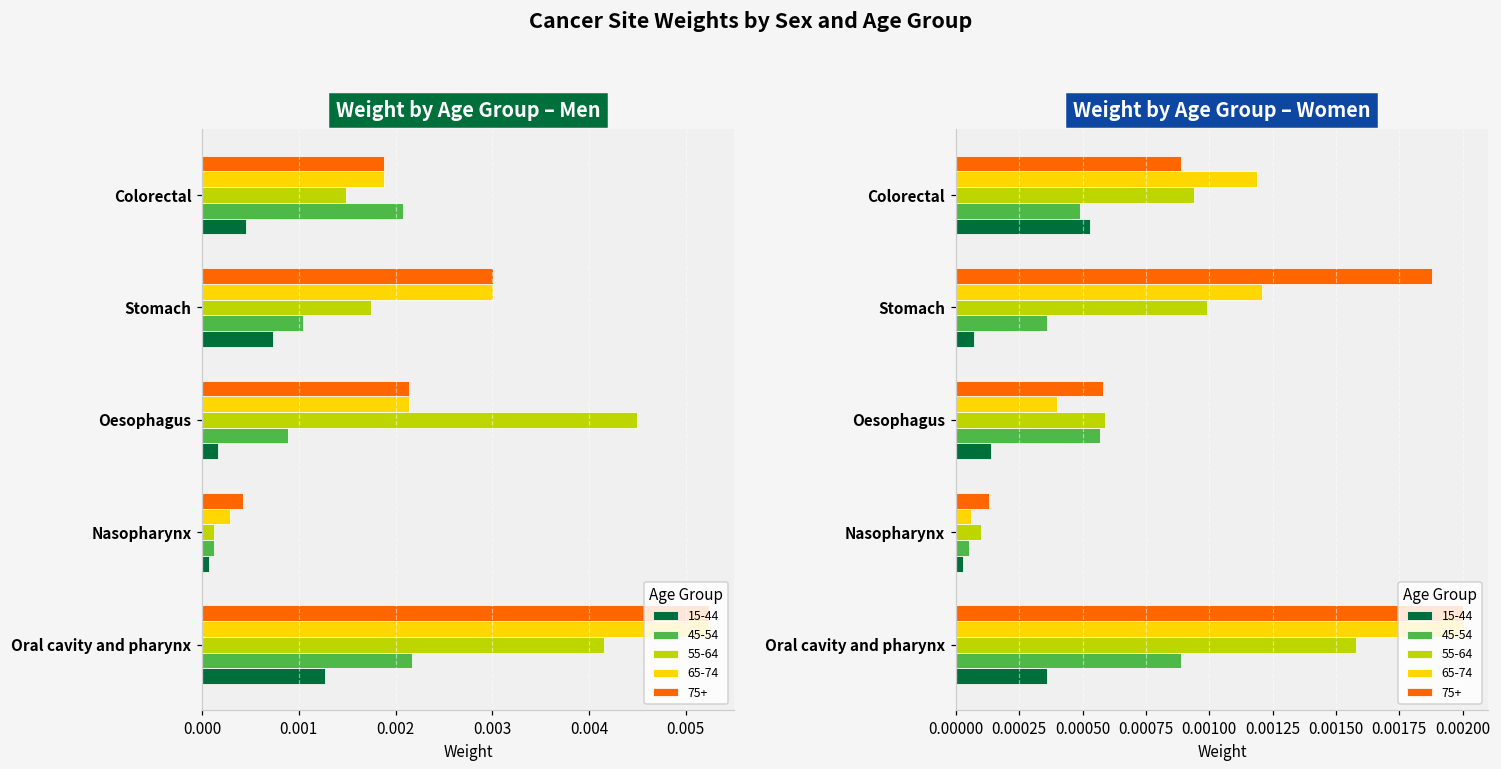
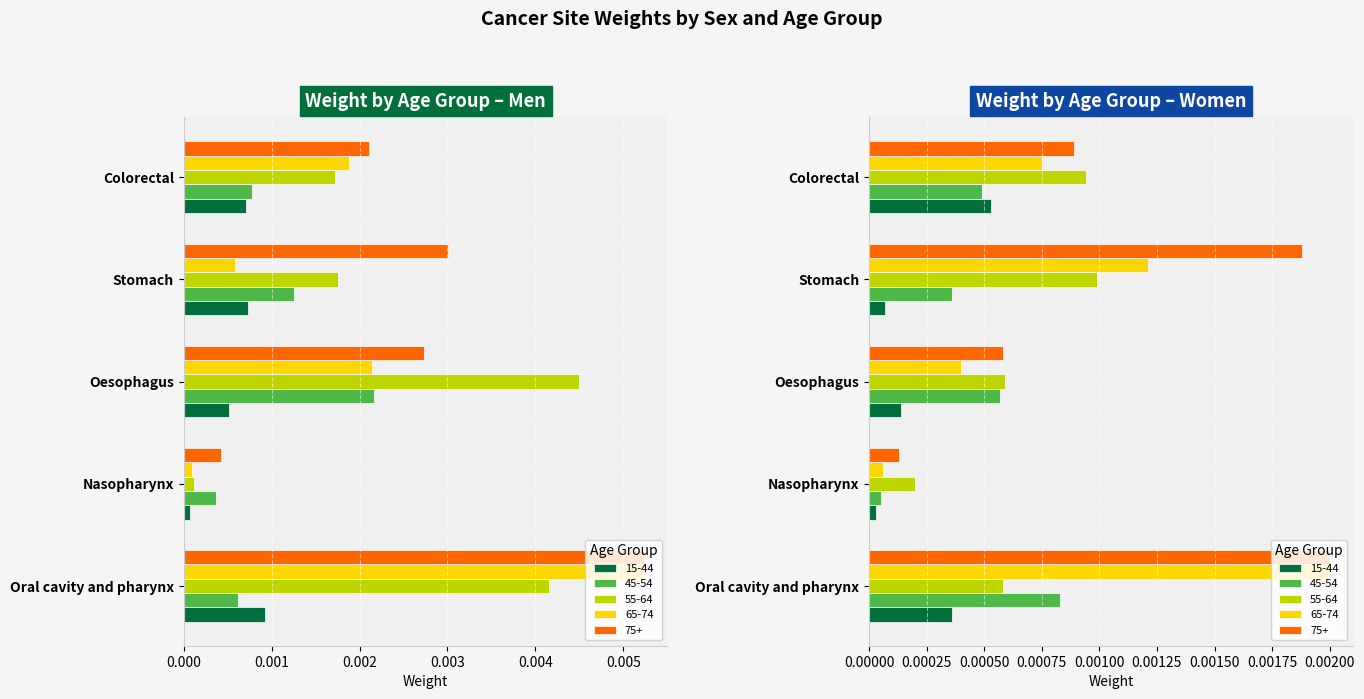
Weight by Age Group – Men, 75+, Colorectal: 0.0019 -> 0.0021
Weight by Age Group – Men, 55-64, Colorectal: 0.0015 -> 0.0017
Weight by Age Group – Men, 45-54, Colorectal: 0.0021 -> 0.0008
Weight by Age Group – Men, 15-44, Colorectal: 0.0005 -> 0.0007
Weight by Age Group – Men, 65-74, Stomach: 0.0030 -> 0.0006
Weight by Age Group – Men, 45-54, Stomach: 0.0010 -> 0.0013
Weight by Age Group – Men, 75+, Oesophagus: 0.0021 -> 0.0027
Weight by Age Group – Men, 45-54, Oesophagus: 0.0009 -> 0.0022
Weight by Age Group – Men, 15-44, Oesophagus: 0.0002 -> 0.0005
Weight by Age Group – Men, 65-74, Nasopharynx: 0.0003 -> 0.0001
Weight by Age Group – Men, 45-54, Nasopharynx: 0.0001 -> 0.0004
Weight by Age Group – Men, 45-54, Oral cavity and pharynx: 0.0022 -> 0.0006
Weight by Age Group – Men, 15-44, Oral cavity and pharynx: 0.0013 -> 0.0009
Weight by Age Group – Women, 65-74, Colorectal: 0.00119 -> 0.00075
Weight by Age Group – Women, 55-64, Nasopharynx: 0.0001 -> 0.0002
Weight by Age Group – Women, 55-64, Oral cavity and pharynx: 0.00158 -> 0.00058
Weight by Age Group – Women, 45-54, Oral cavity and pharynx: 0.00089 -> 0.00083
